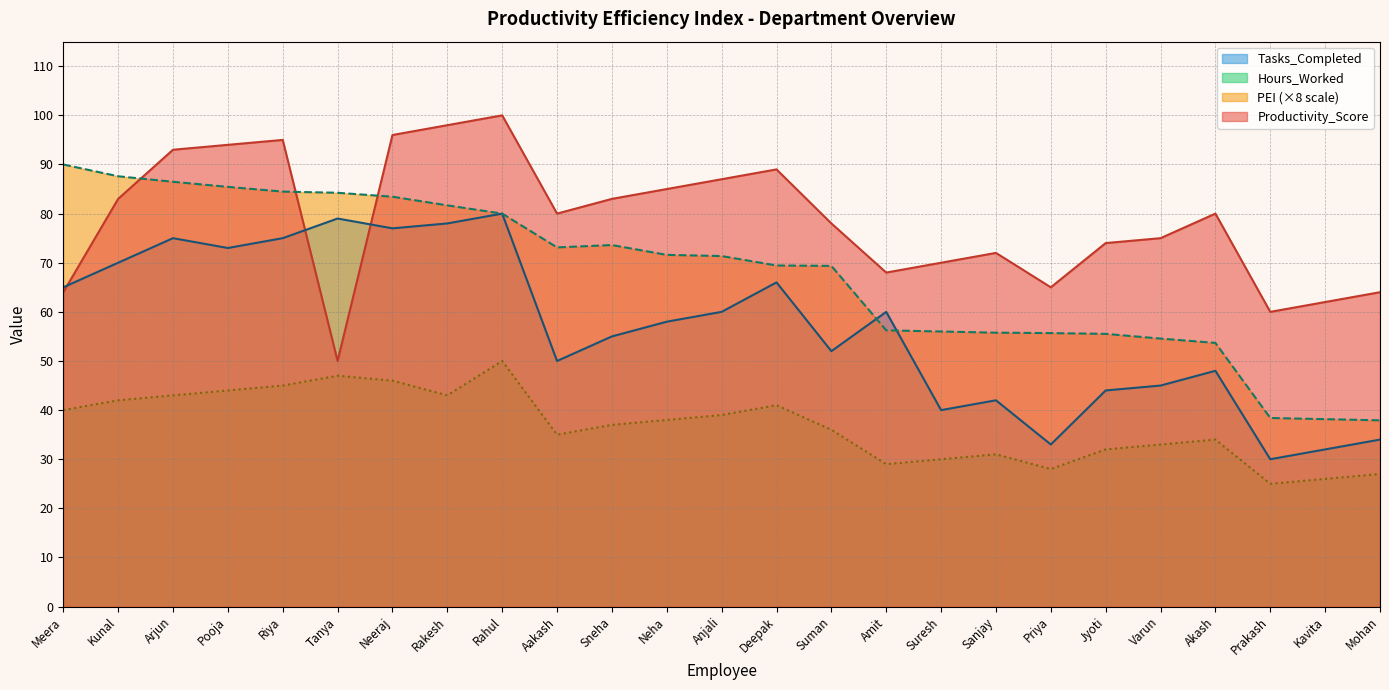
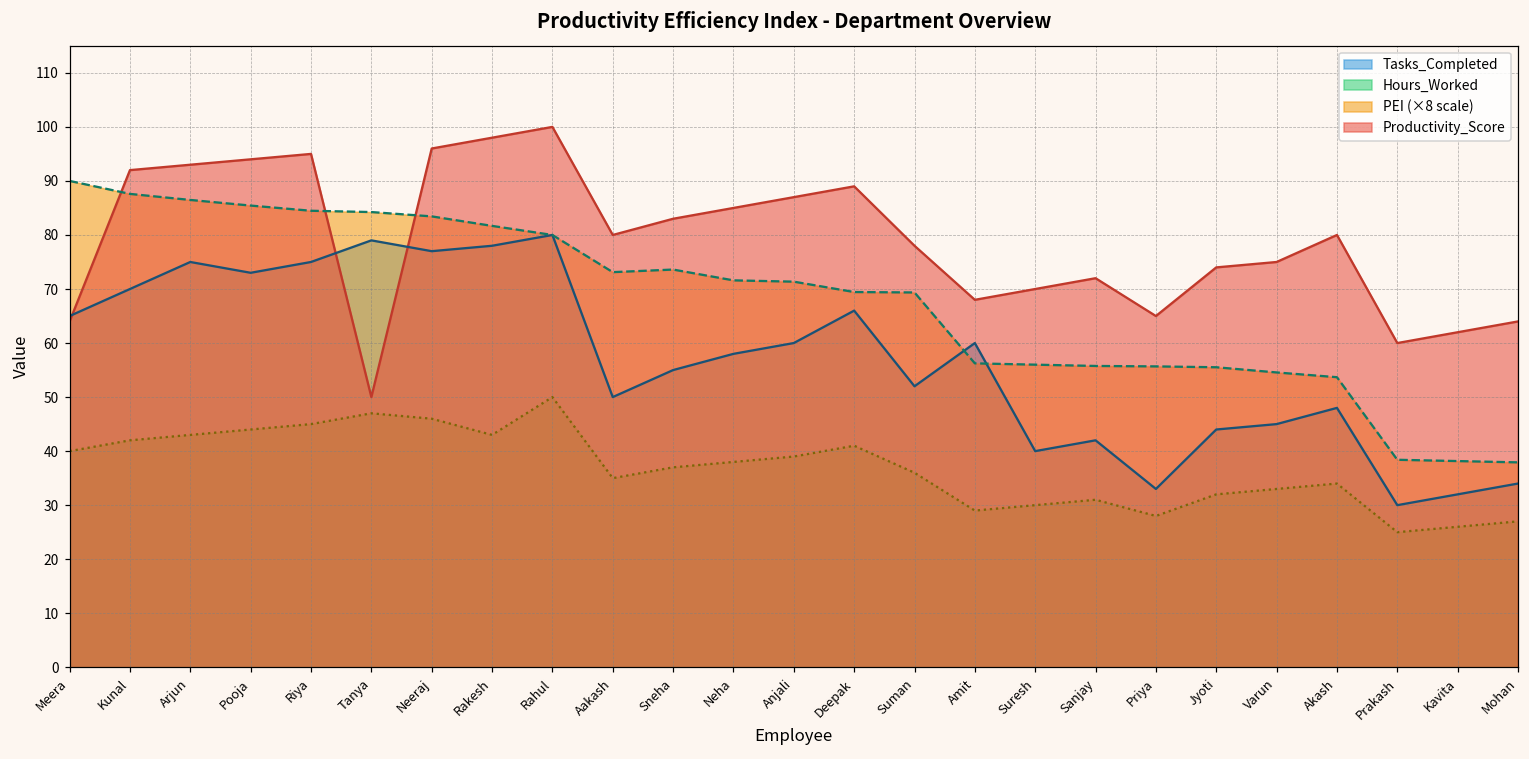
Productivity_Score, Kunal: 83 -> 92
